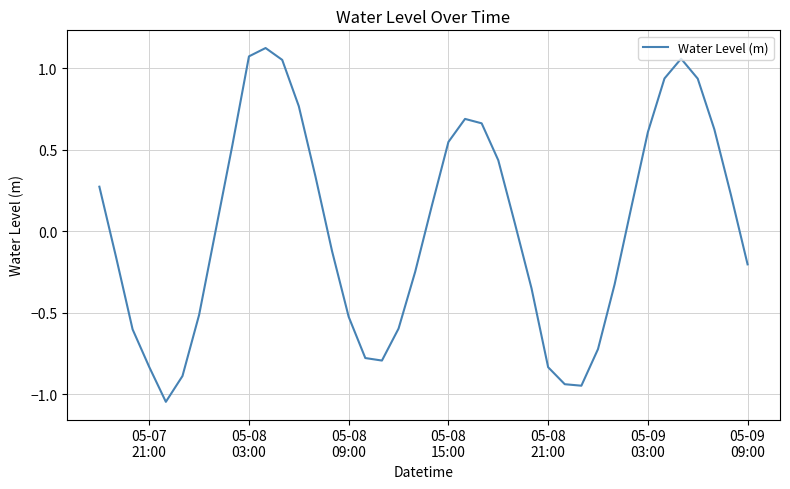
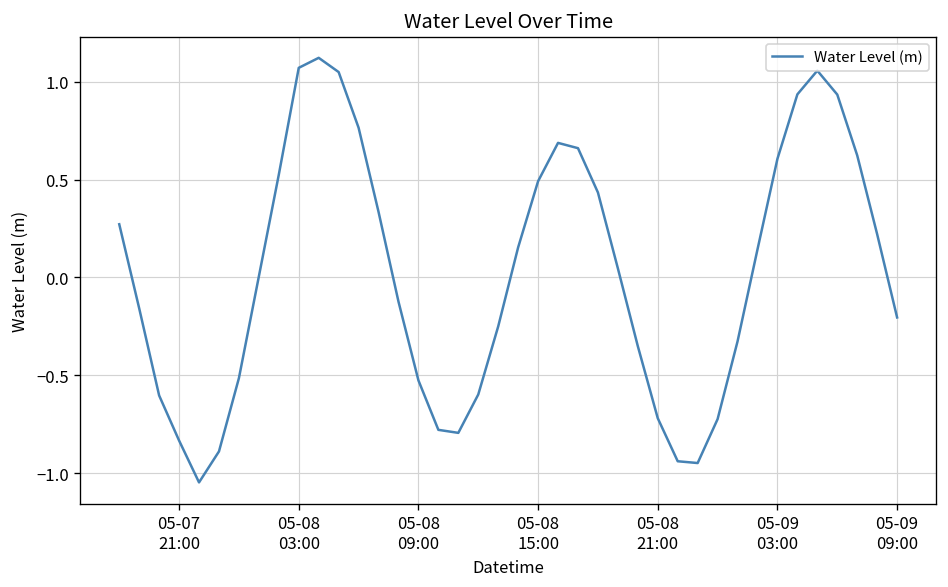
05-08 15:00: 0.55 -> 0.49
05-08 21:00: -0.84 -> -0.72
